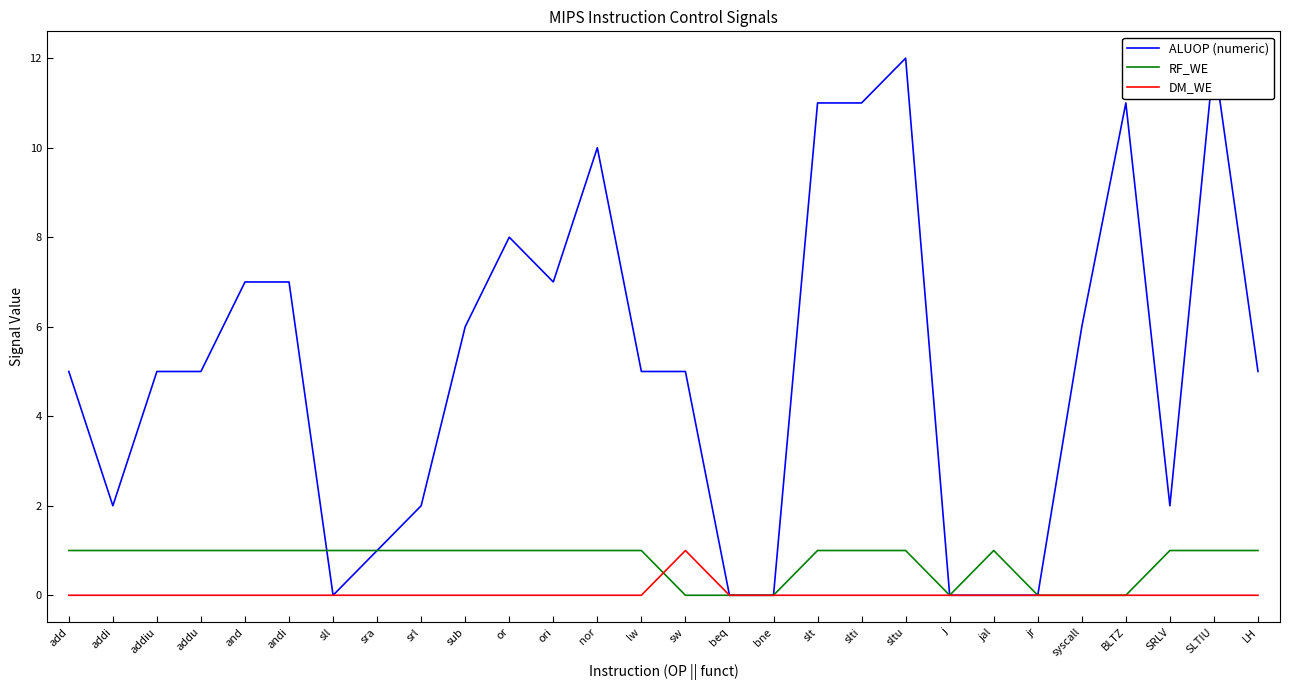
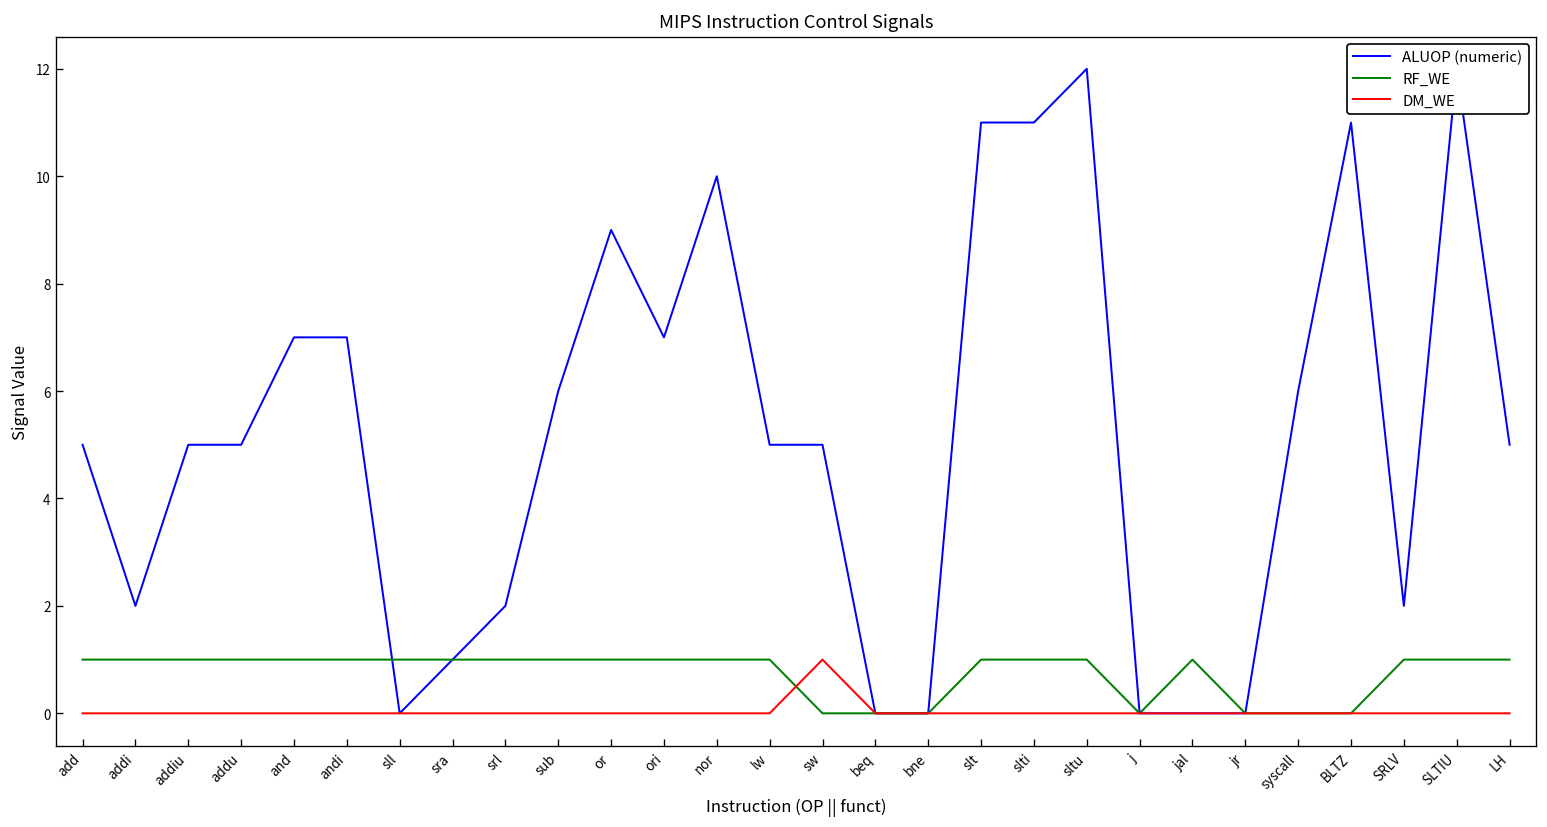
ALUOP (numeric), or: 8 -> 9
